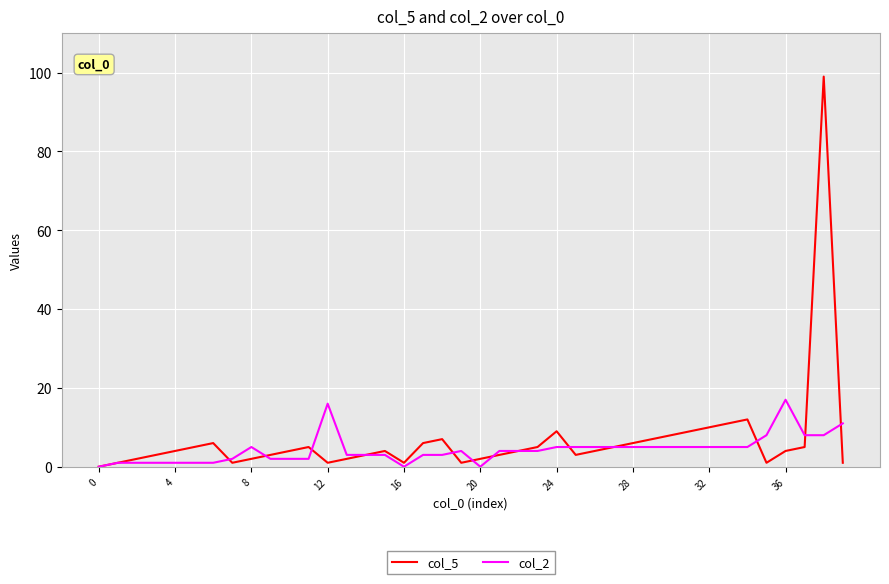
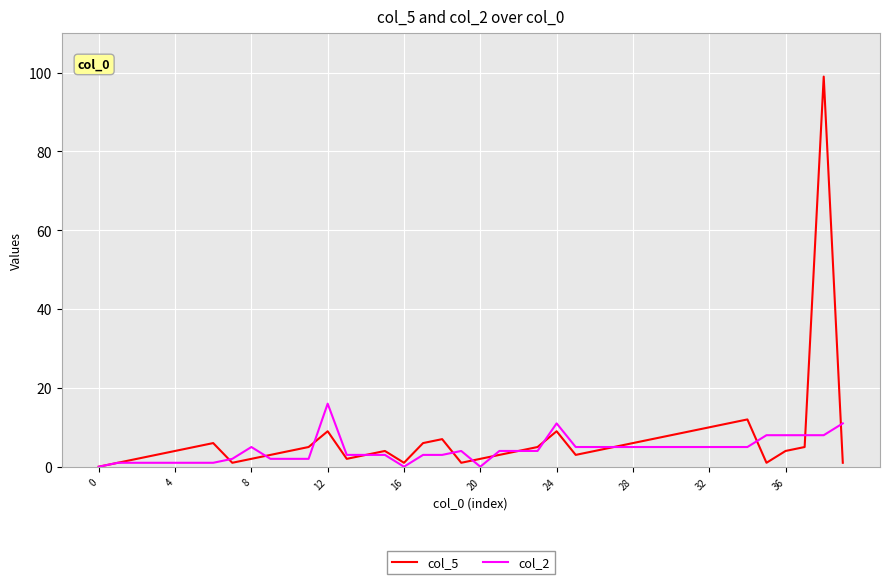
col_5, 12: 1 -> 9
col_2, 24: 5 -> 11
col_2, 36: 17 -> 8
